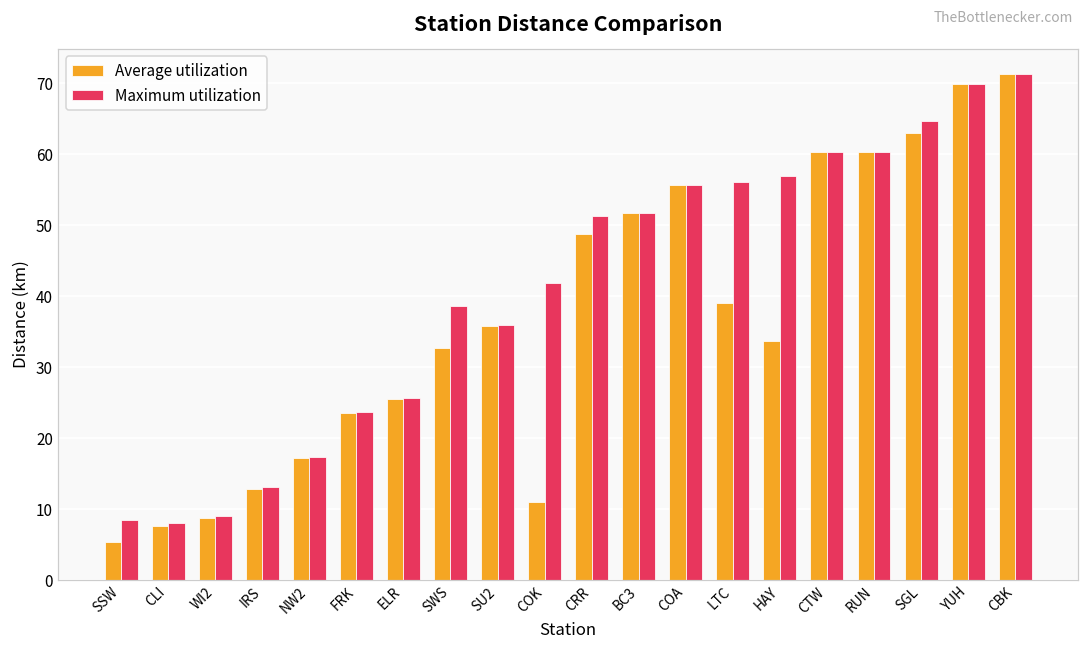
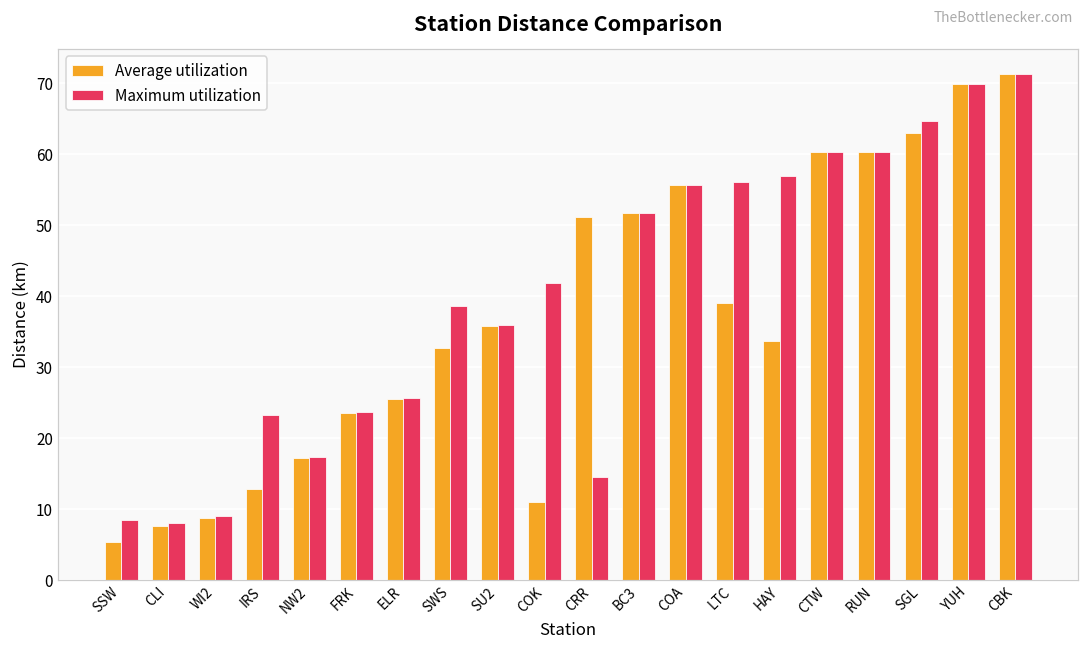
Maximum utilization, IRS: 13 -> 23
Average utilization, CRR: 49 -> 51
Maximum utilization, CRR: 51 -> 14
